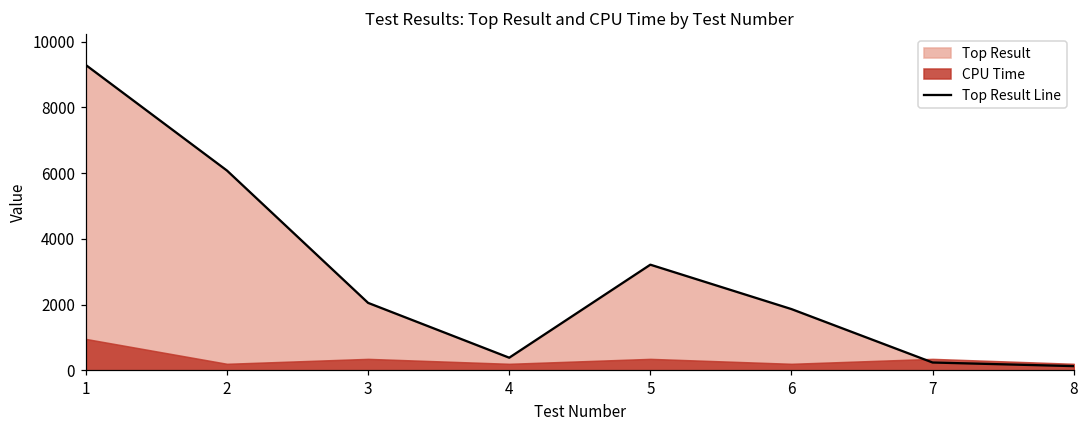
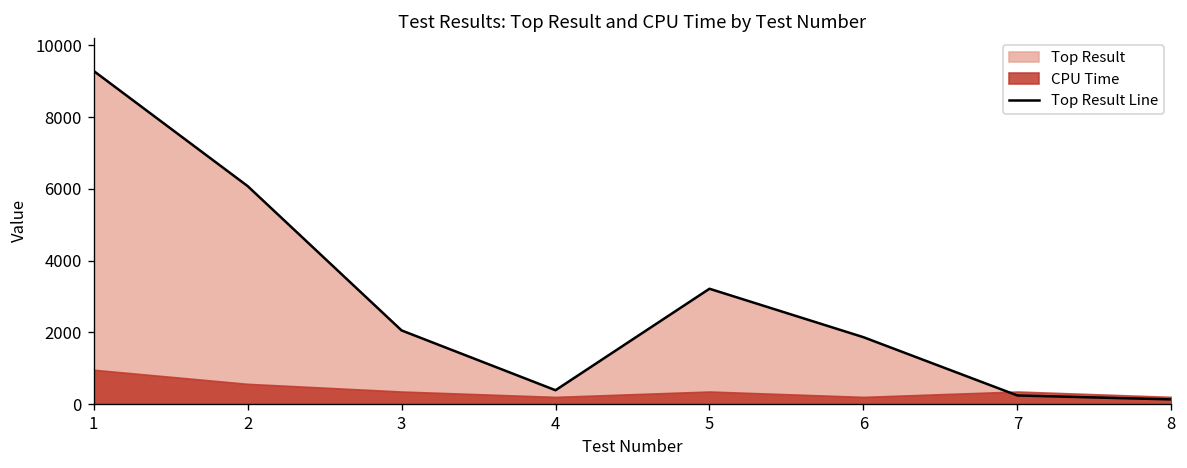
CPU Time, 2: 200 -> 600
